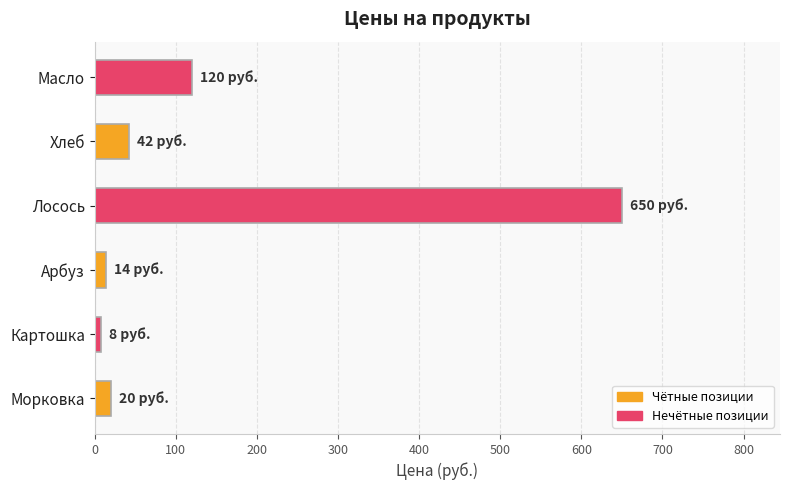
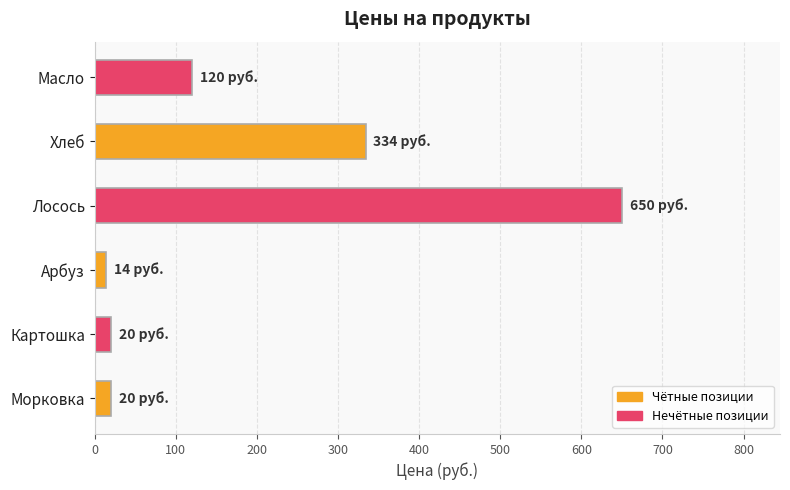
Хлеб: 42 -> 334
Картошка: 8 -> 20
